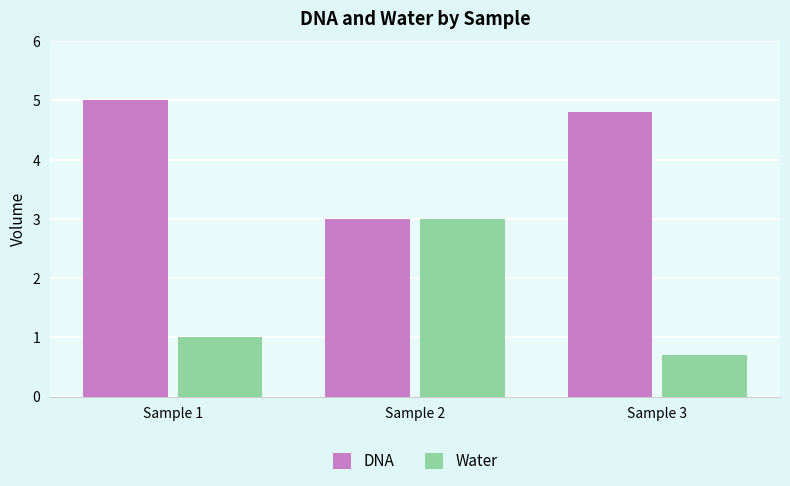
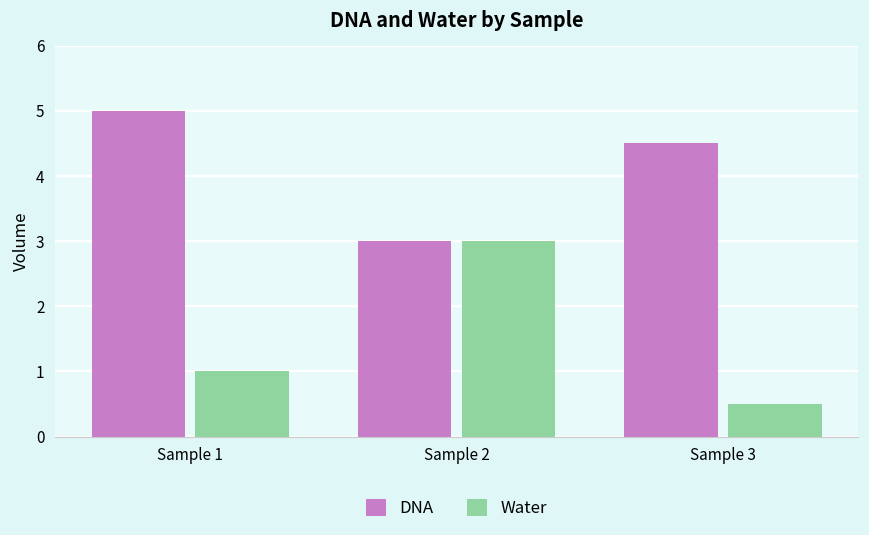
DNA, Sample 3: 4.8 -> 4.5
Water, Sample 3: 0.7 -> 0.5
